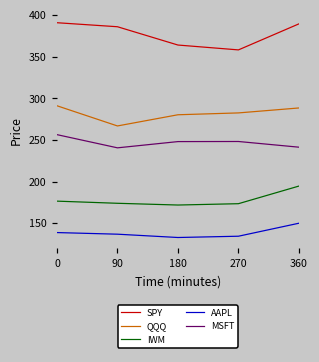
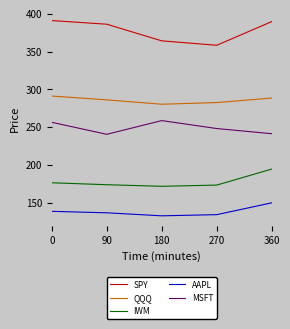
QQQ, 90: 270 -> 290
MSFT, 180: 250 -> 260
